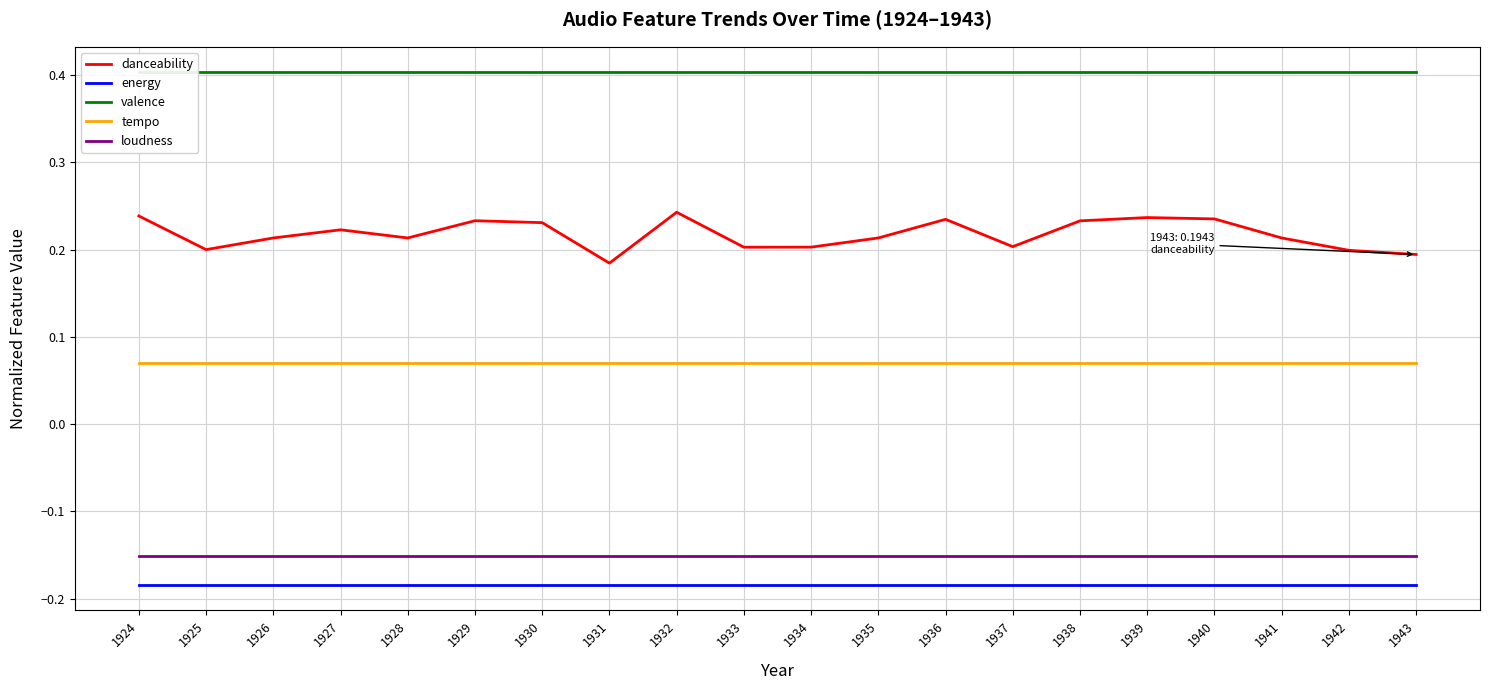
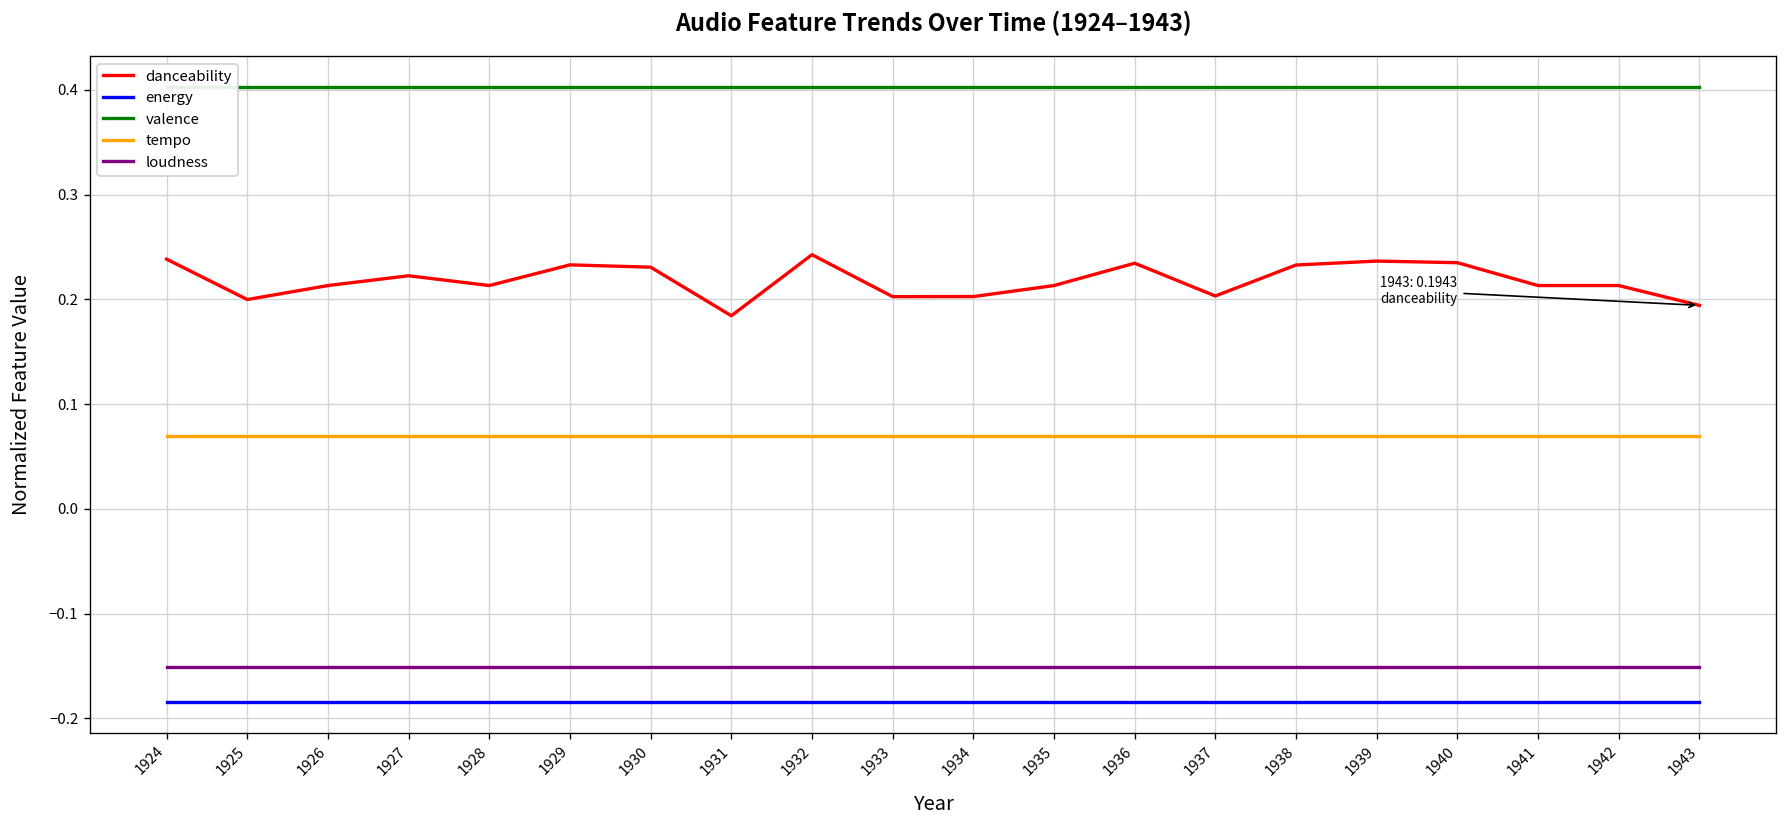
danceability, 1942: 0.20 -> 0.21
